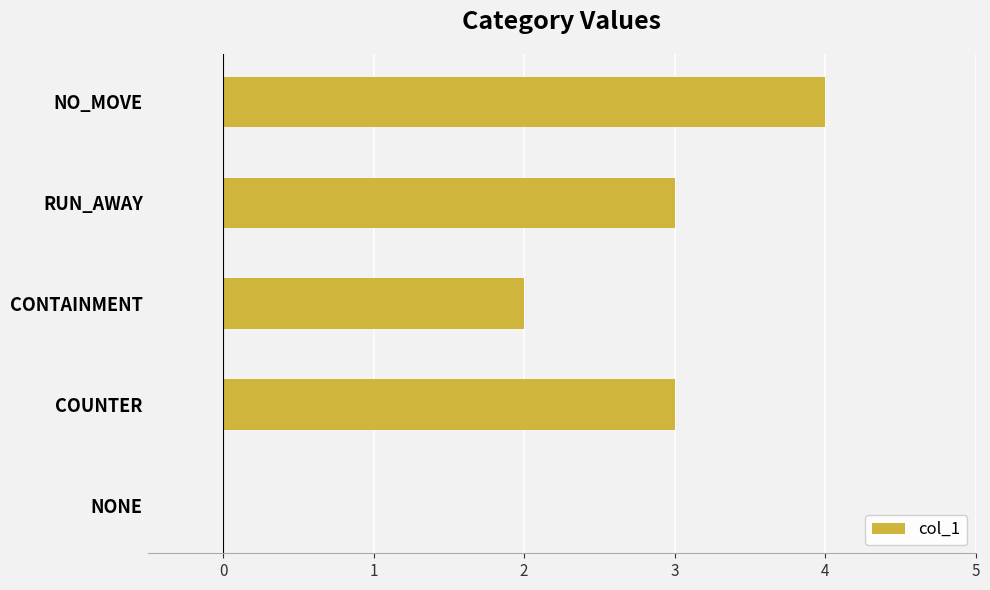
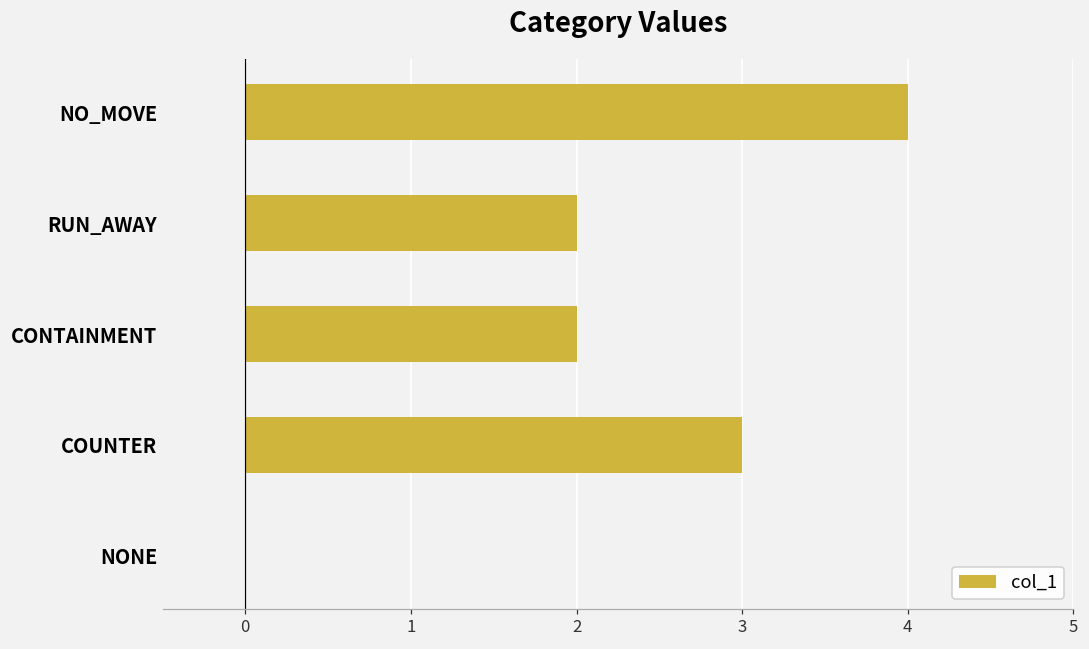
RUN_AWAY: 3 -> 2
